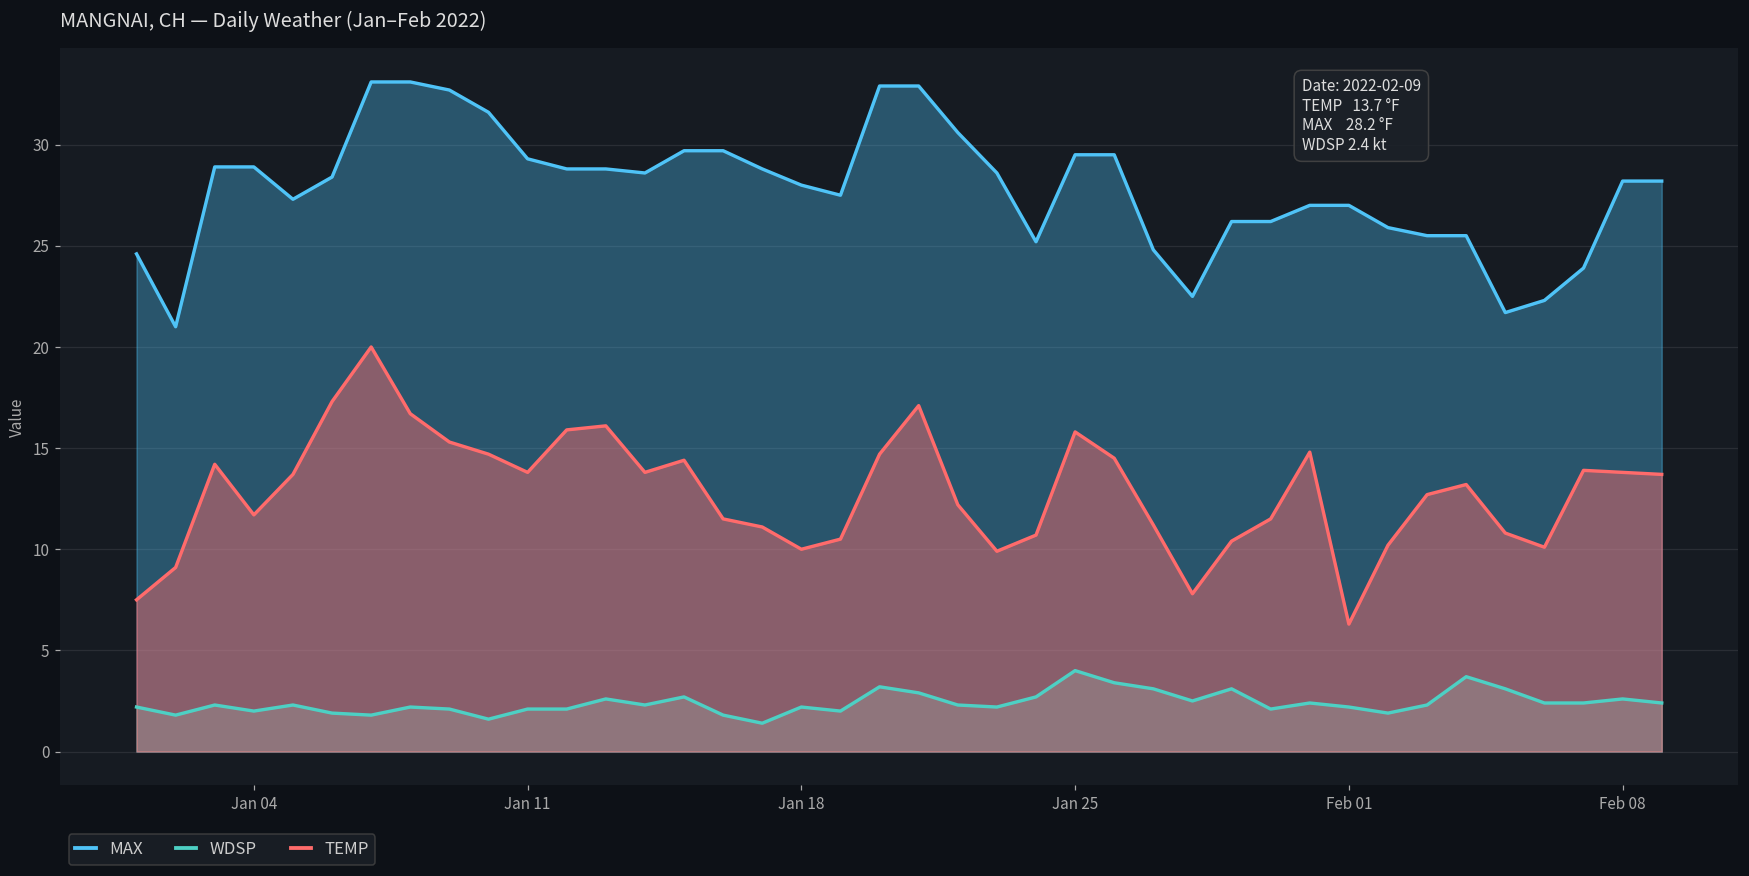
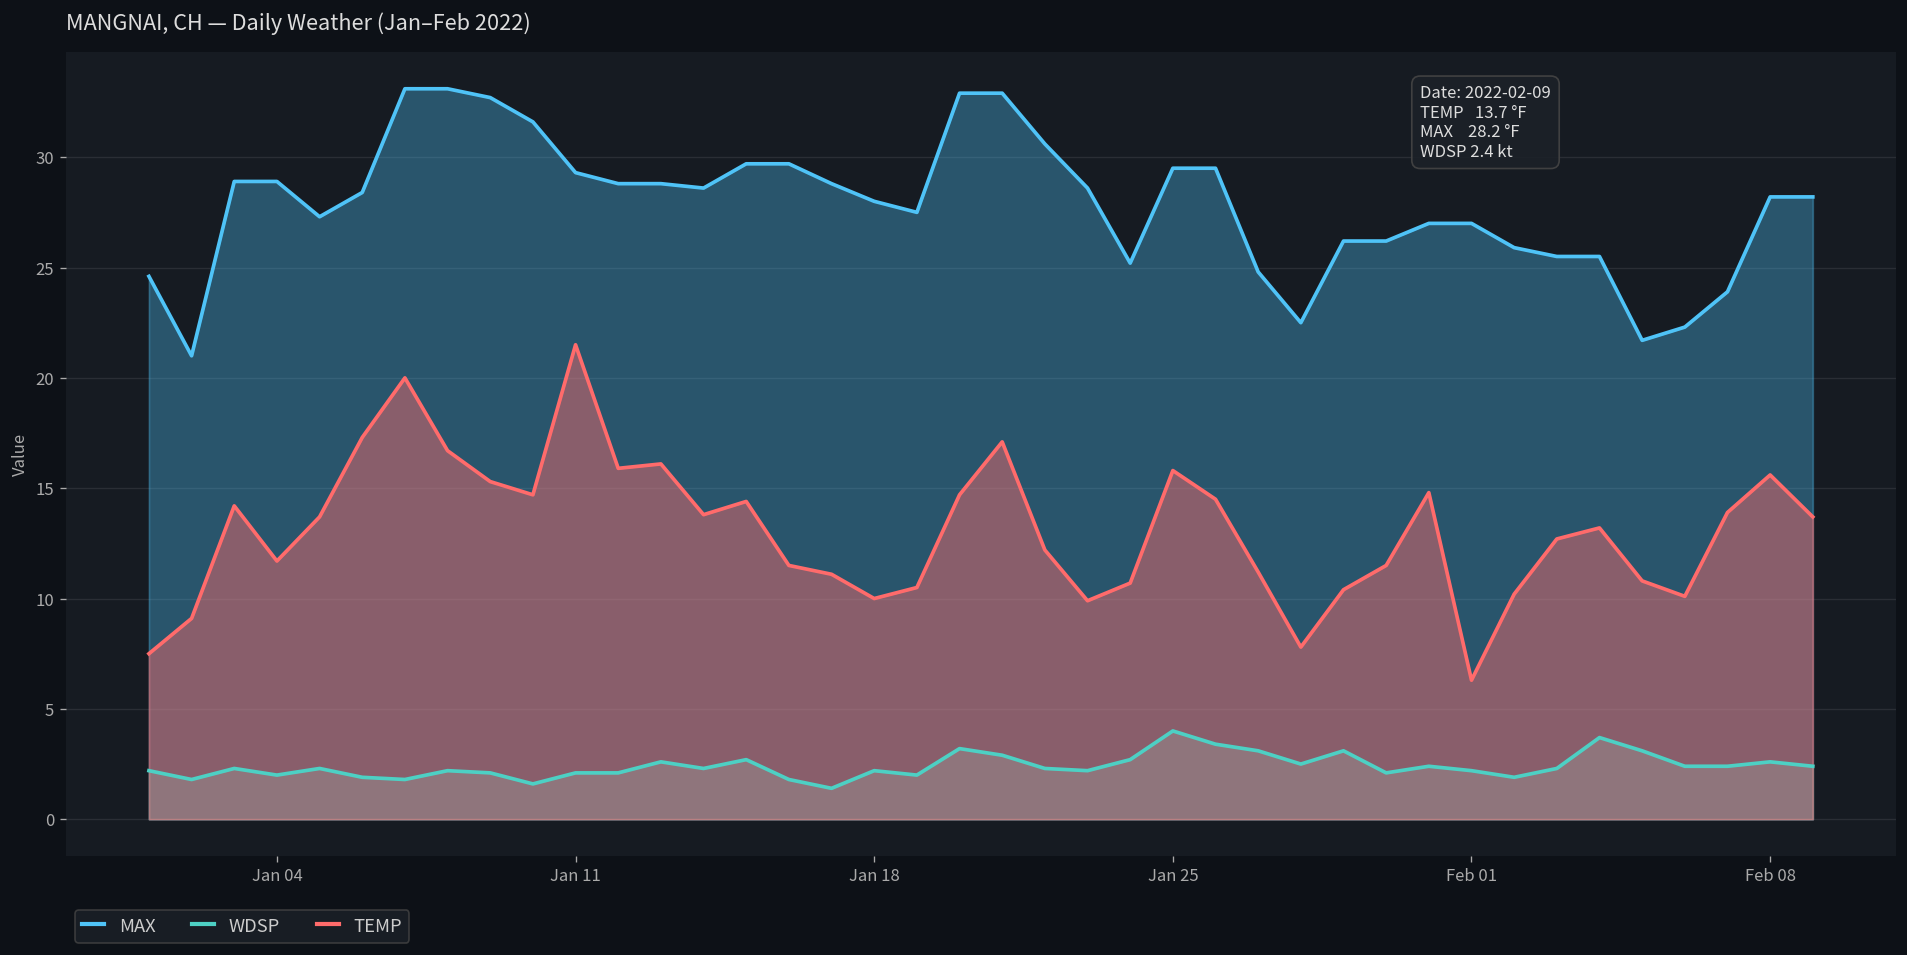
TEMP, Jan 11: 13.8 -> 21.5
TEMP, Feb 08: 13.8 -> 15.6
